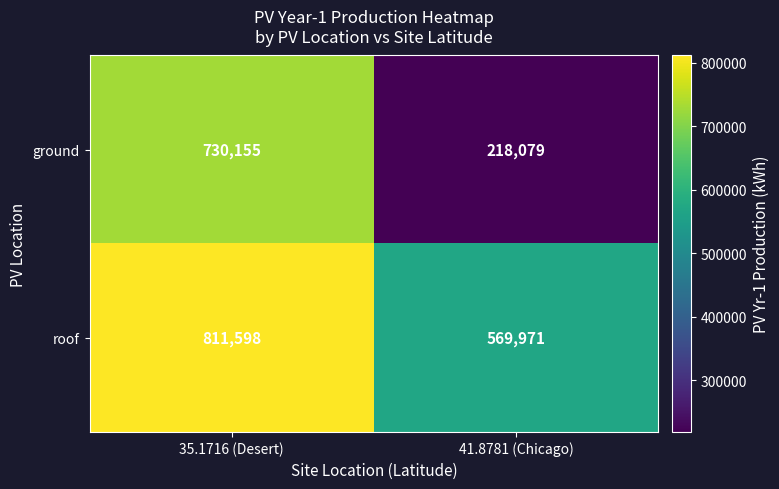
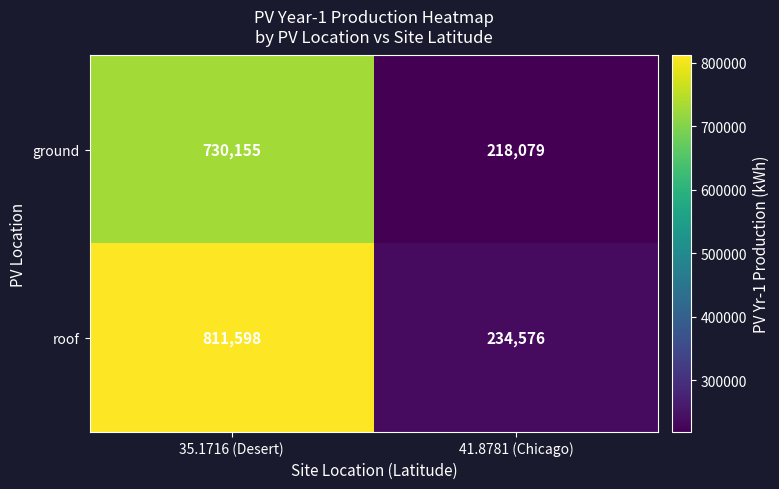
roof, 41.8781 (Chicago): 569,971 -> 234,576
